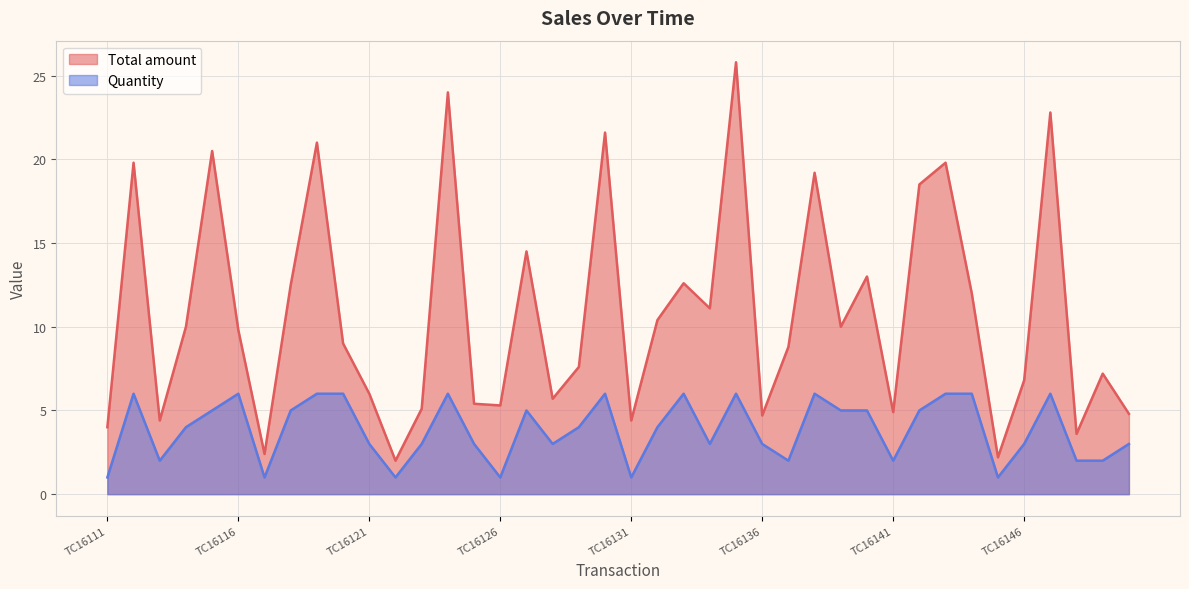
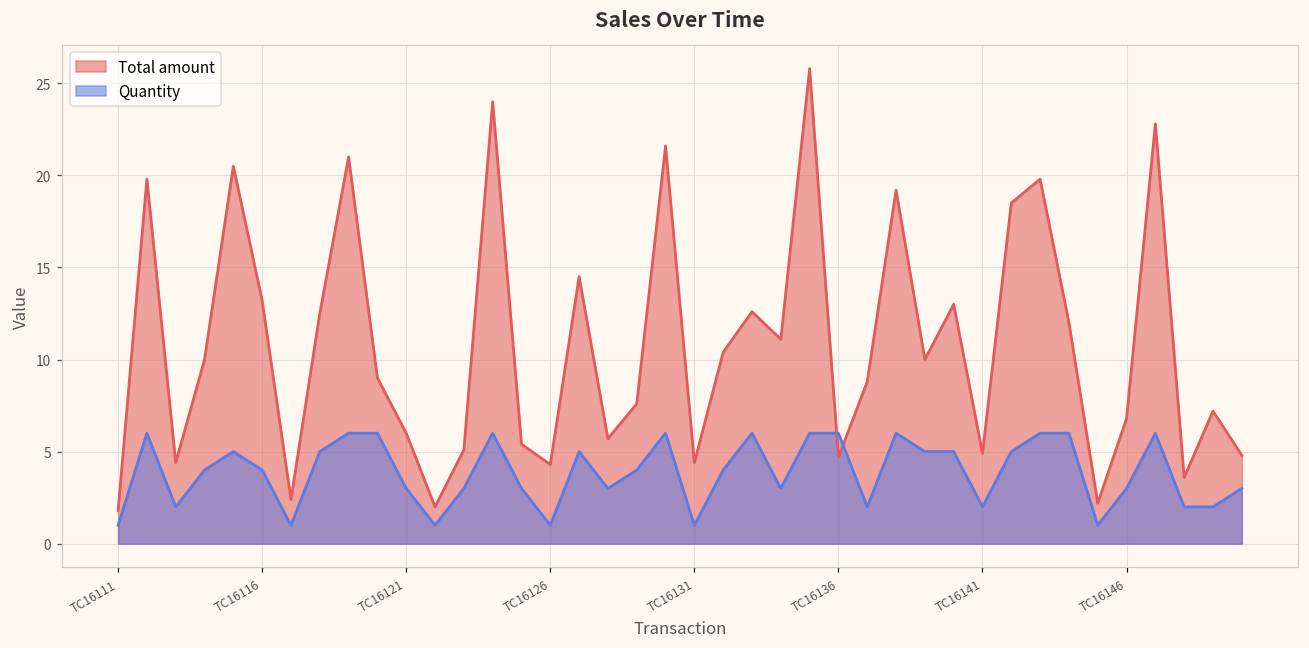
Total amount, TC16111: 4.0 -> 1.8
Total amount, TC16116: 9.8 -> 13.2
Quantity, TC16116: 6 -> 4
Total amount, TC16126: 5.3 -> 4.3
Quantity, TC16136: 3 -> 6
